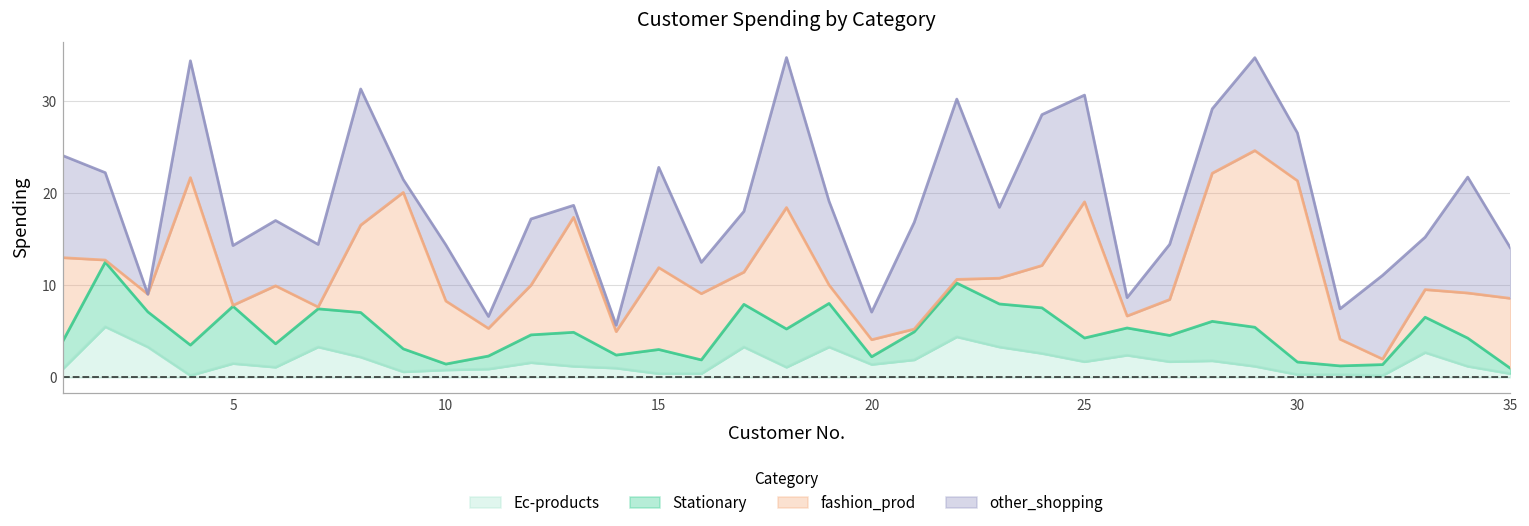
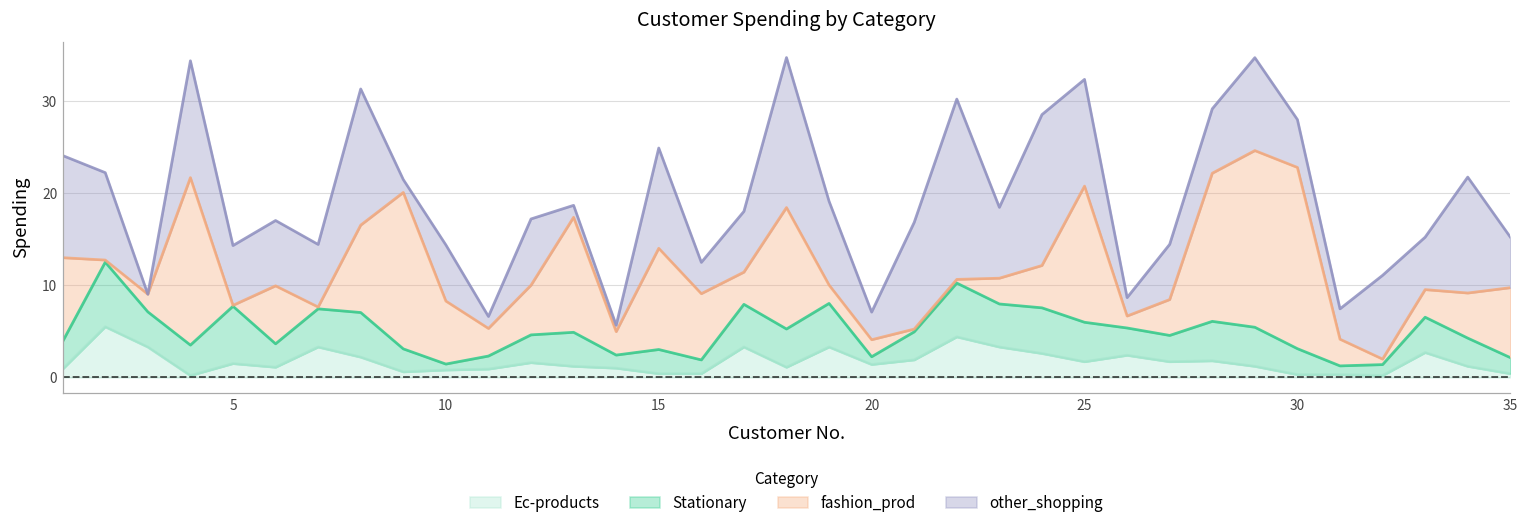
fashion_prod, 15: 9 -> 11
Stationary, 25: 3 -> 4
Stationary, 30: 1 -> 3
Stationary, 35: 1 -> 2
